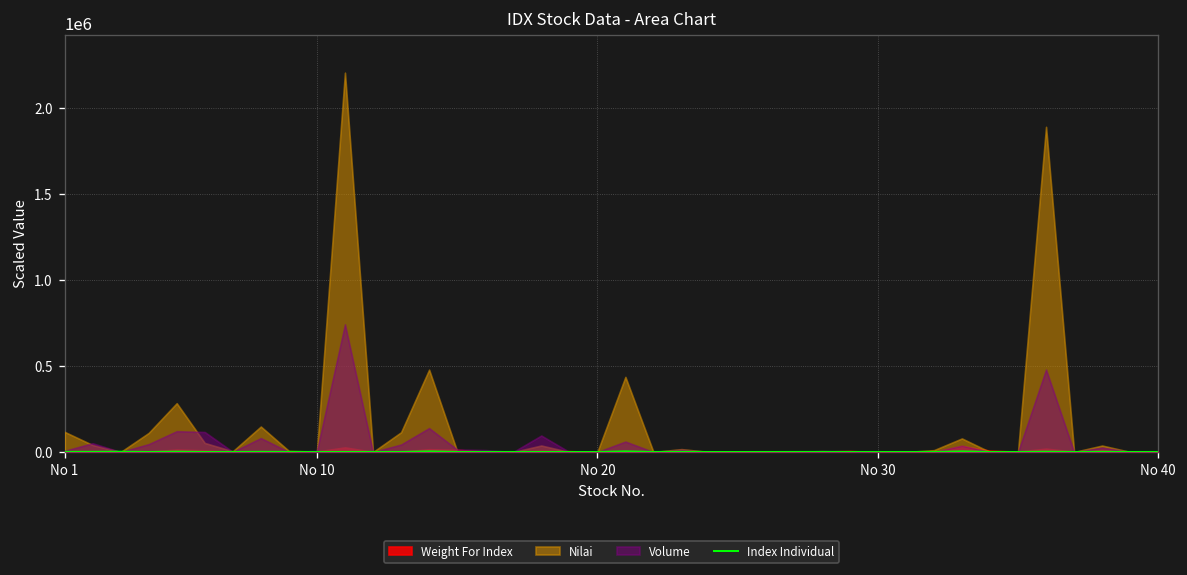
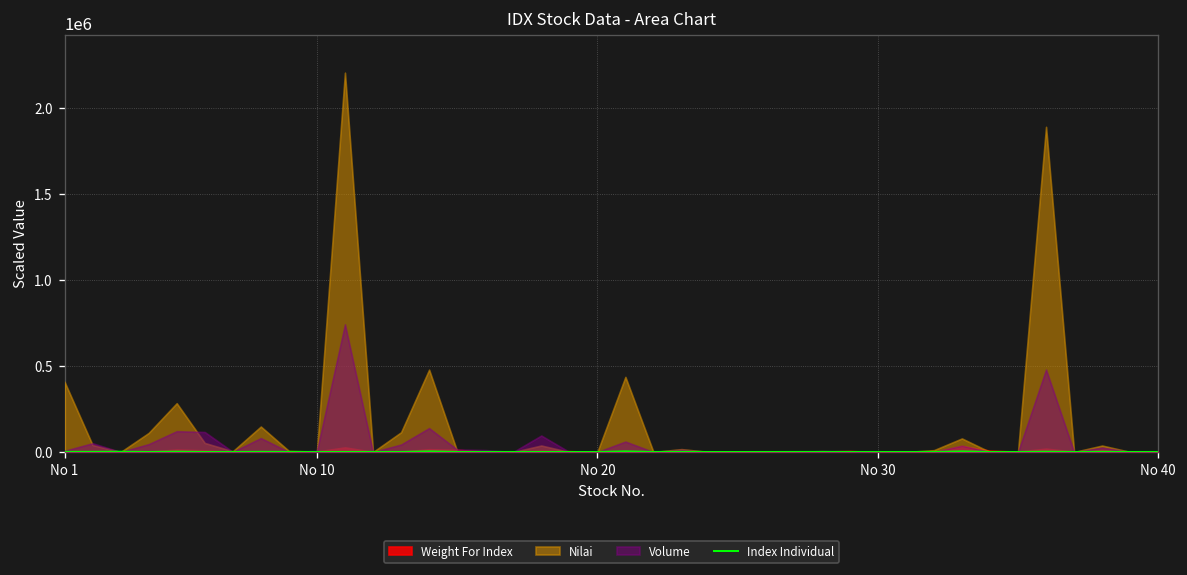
Nilai, No 1: 120000 -> 410000
